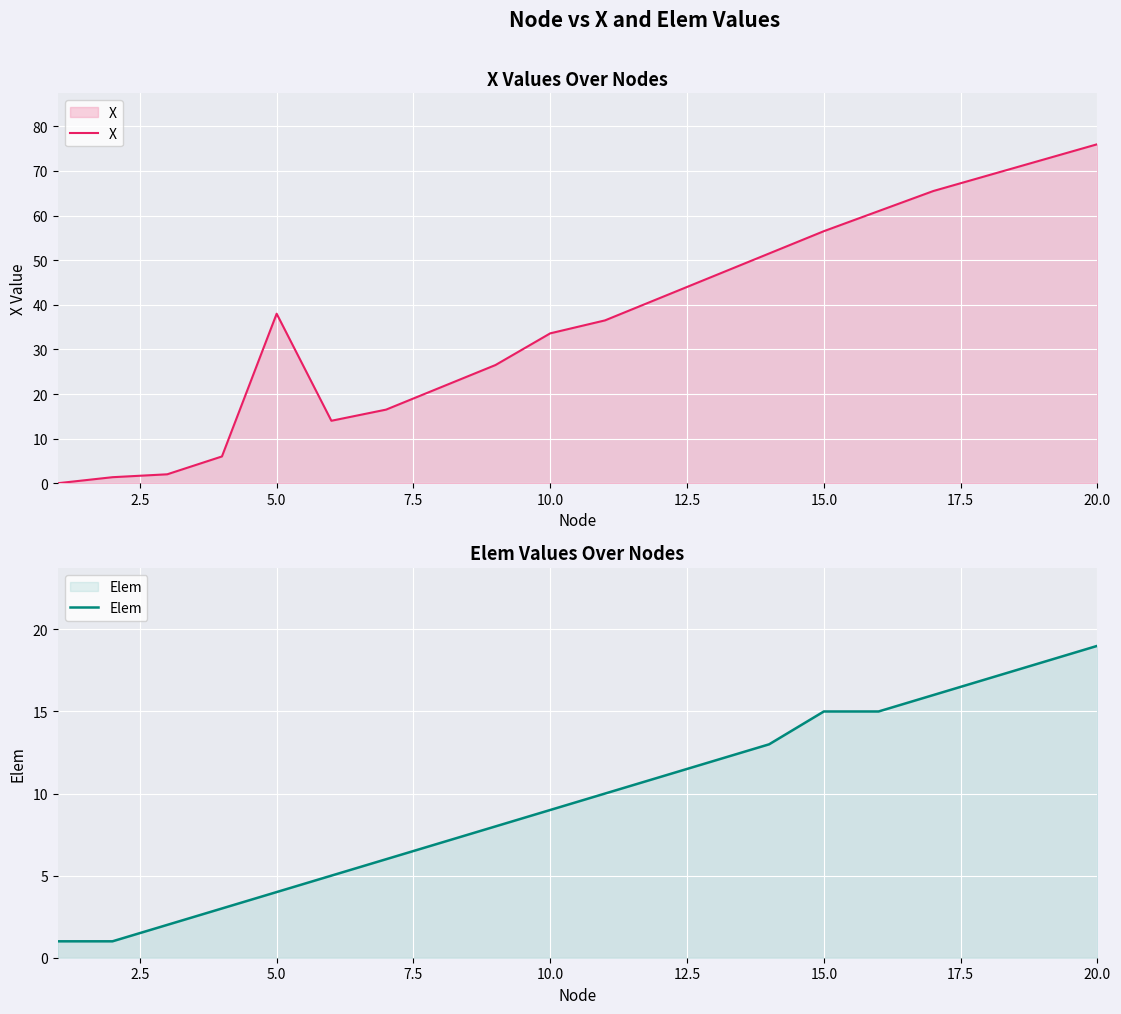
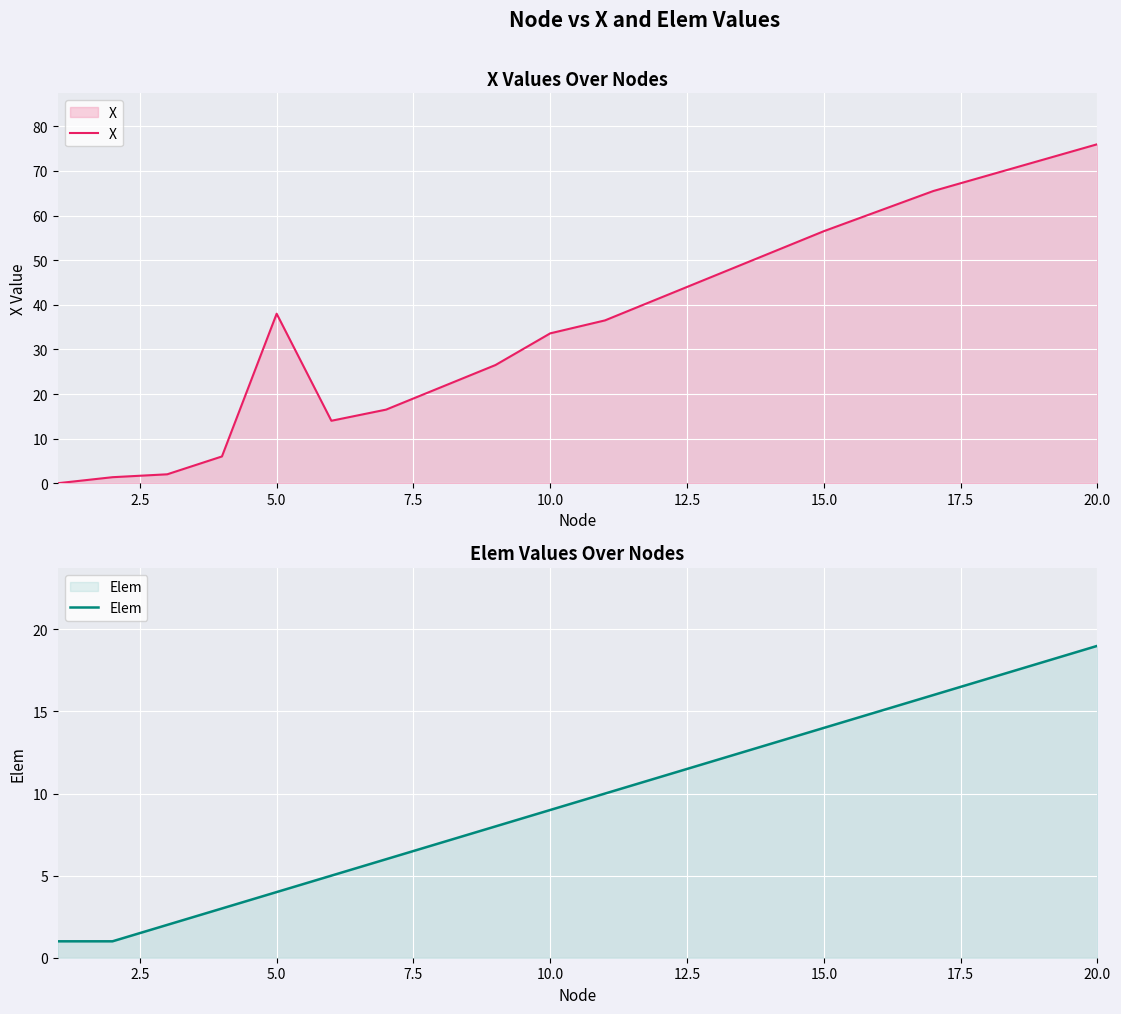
Elem Values Over Nodes, 15.0: 15 -> 14
